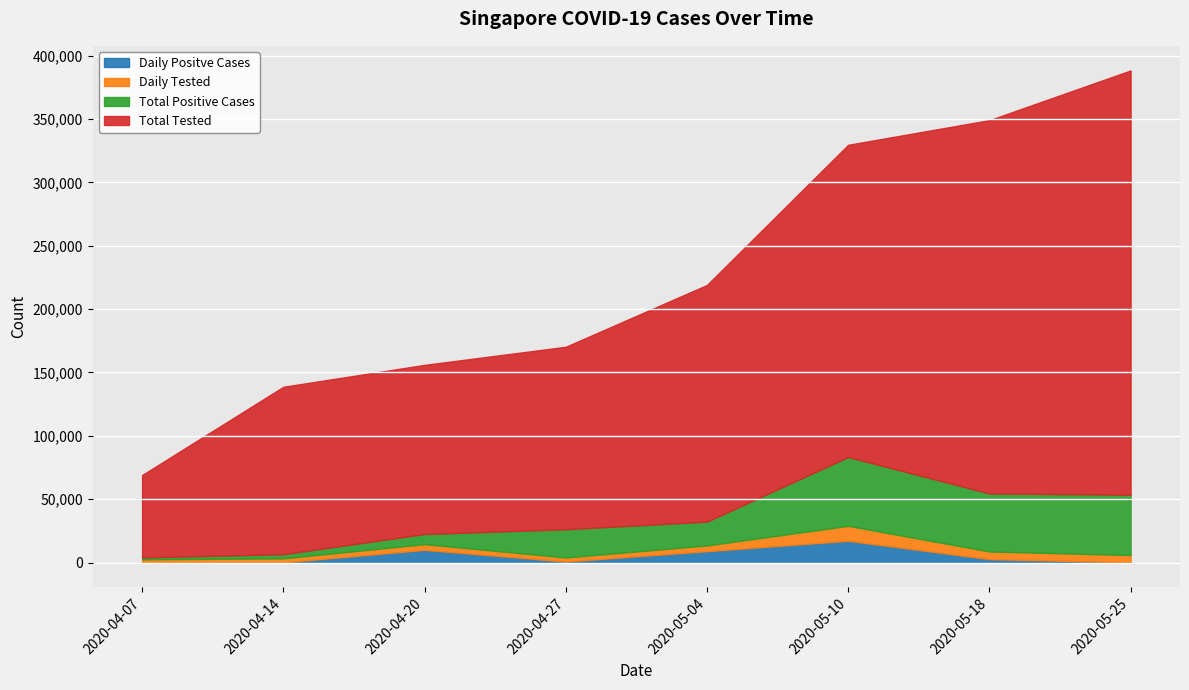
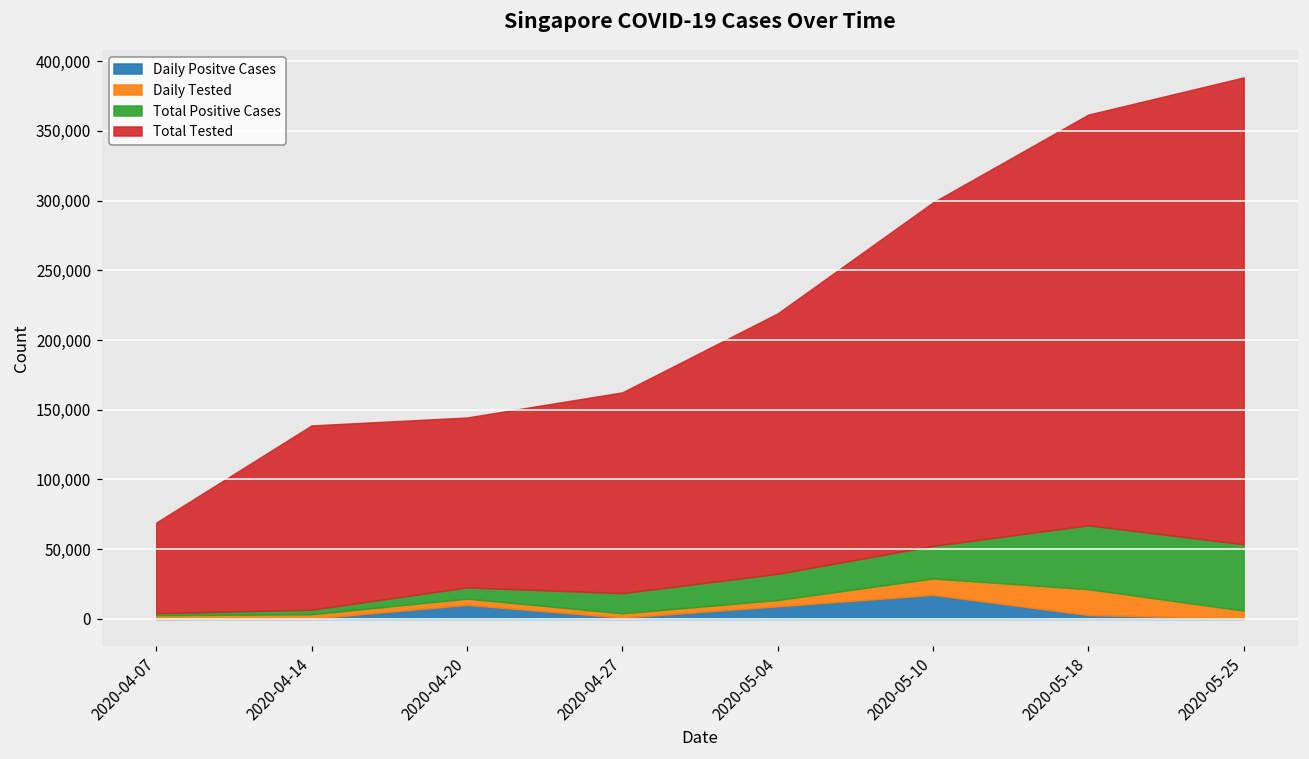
Total Tested, 2020-04-20: 133,000 -> 122,000
Total Positive Cases, 2020-04-27: 22,000 -> 14,000
Total Positive Cases, 2020-05-10: 54,000 -> 23,000
Daily Tested, 2020-05-18: 6,000 -> 19,000
